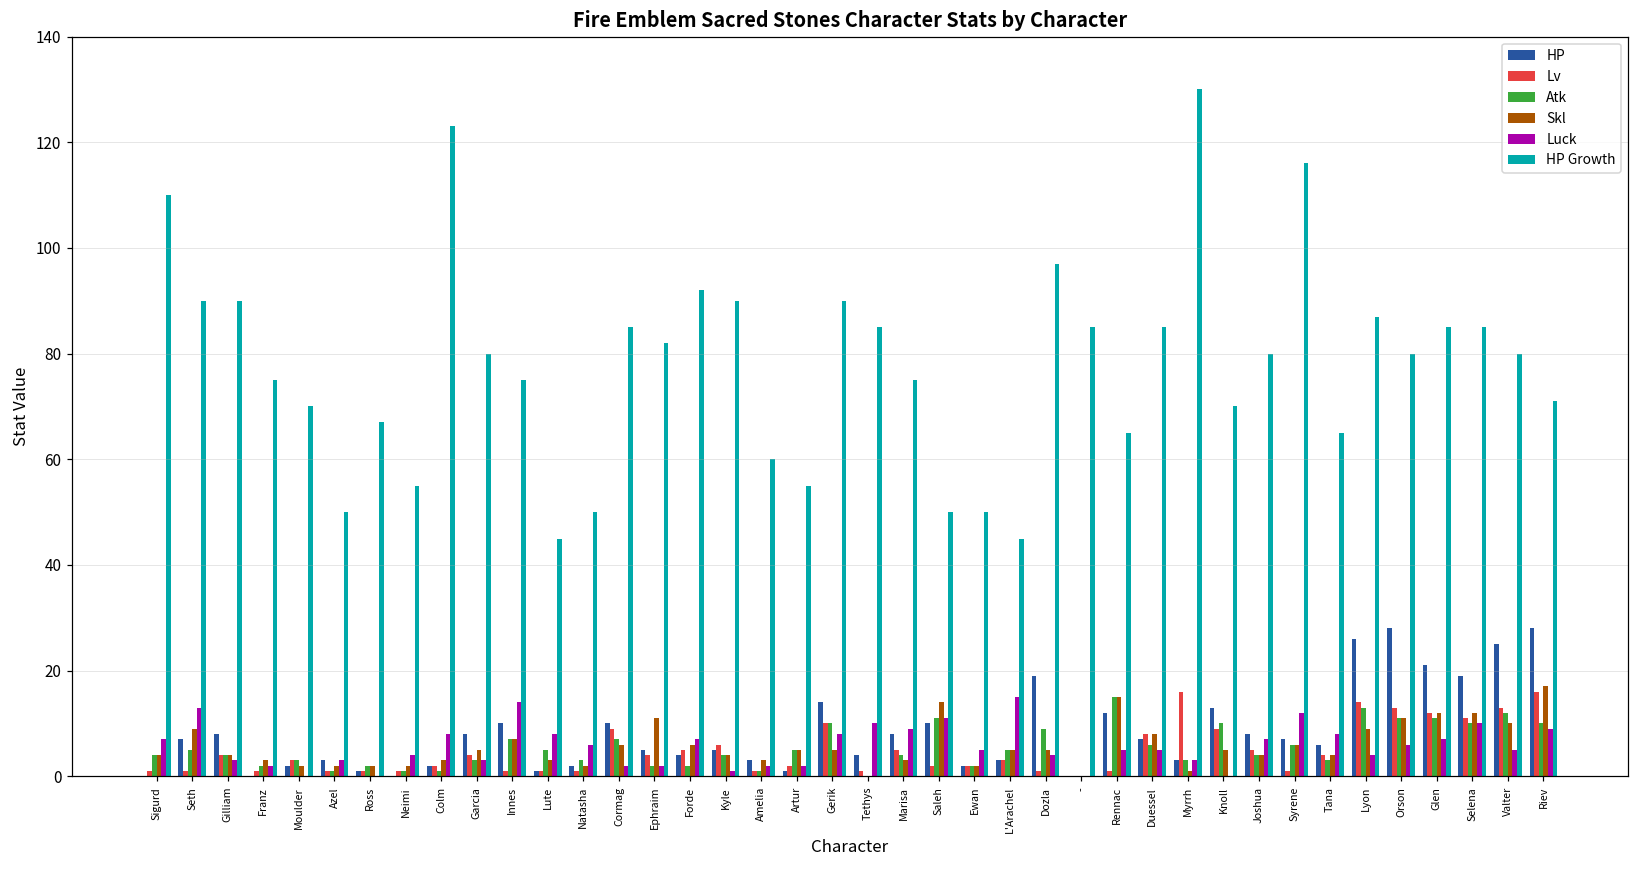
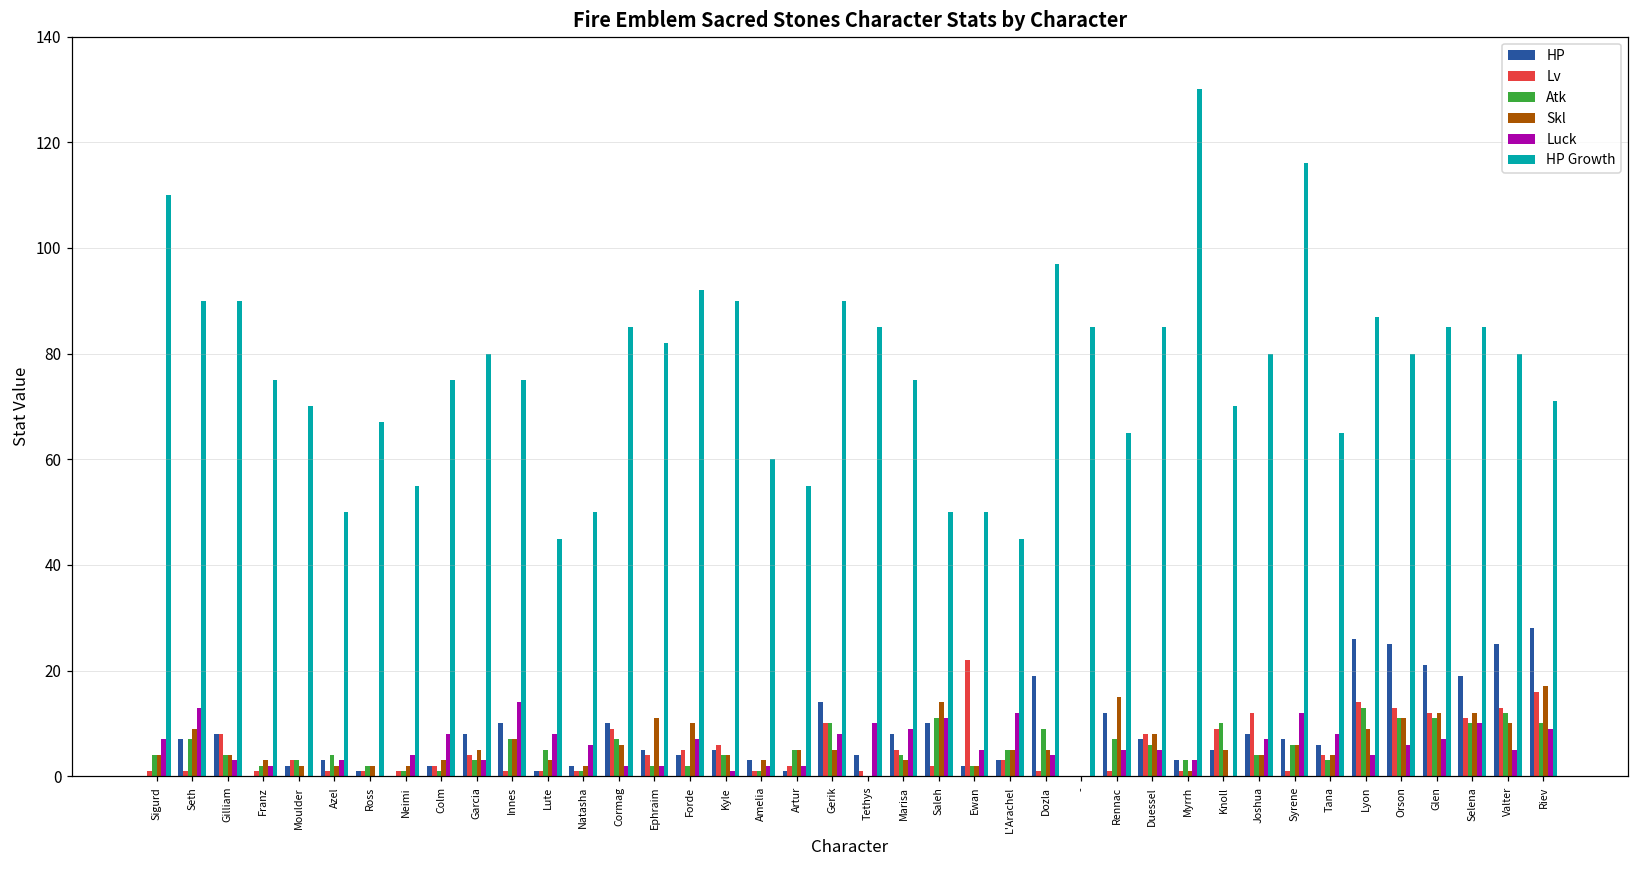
Atk, Seth: 5 -> 7
Lv, Gilliam: 4 -> 8
Atk, Azel: 1 -> 4
HP Growth, Colm: 123 -> 75
Atk, Natasha: 3 -> 1
Skl, Forde: 6 -> 10
Lv, Ewan: 2 -> 22
Luck, L'Arachel: 15 -> 12
Atk, Rennac: 15 -> 7
Lv, Myrrh: 16 -> 1
HP, Knoll: 13 -> 5
Lv, Joshua: 5 -> 12
HP, Orson: 28 -> 25
